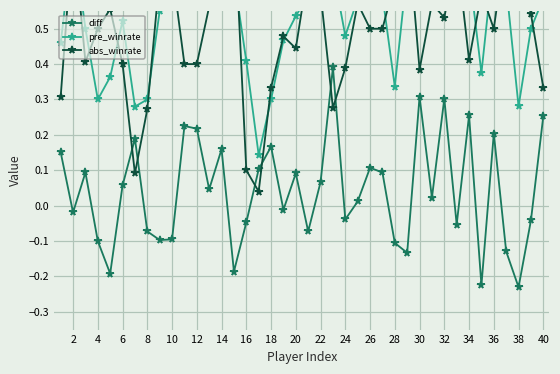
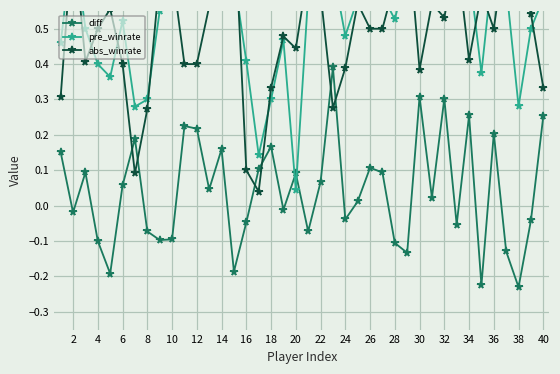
pre_winrate, 4: 0.3 -> 0.4
pre_winrate, 20: 0.54 -> 0.04
pre_winrate, 28: 0.34 -> 0.53
